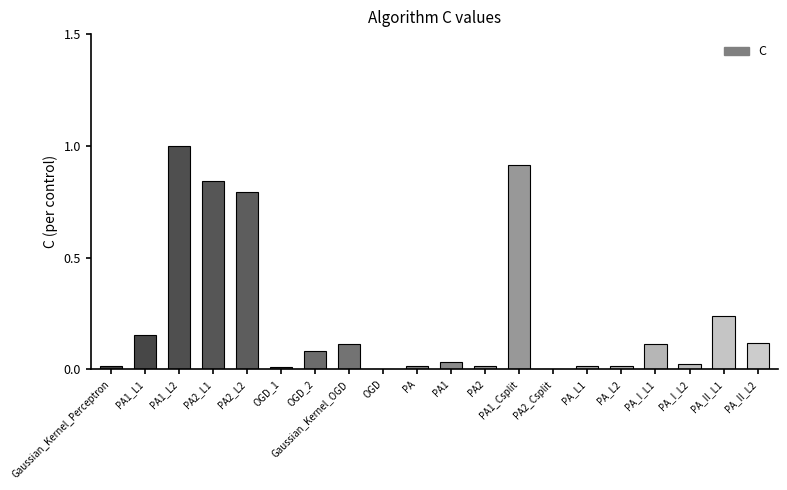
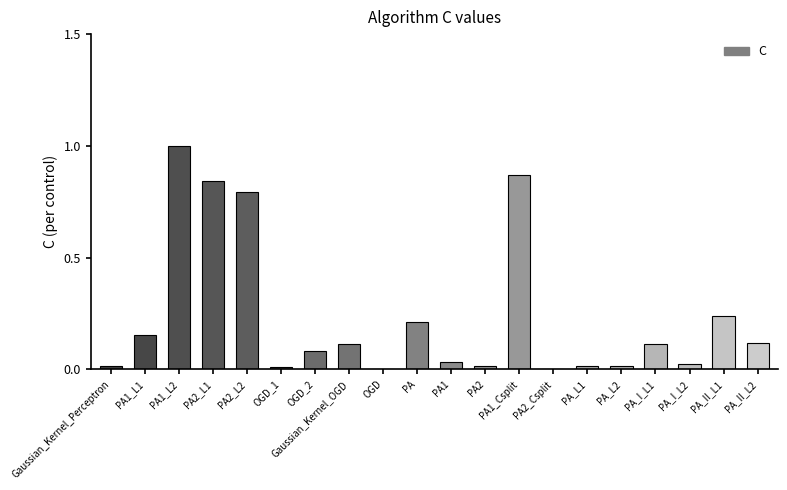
PA: 0.02 -> 0.21
PA1_Csplit: 0.91 -> 0.87
